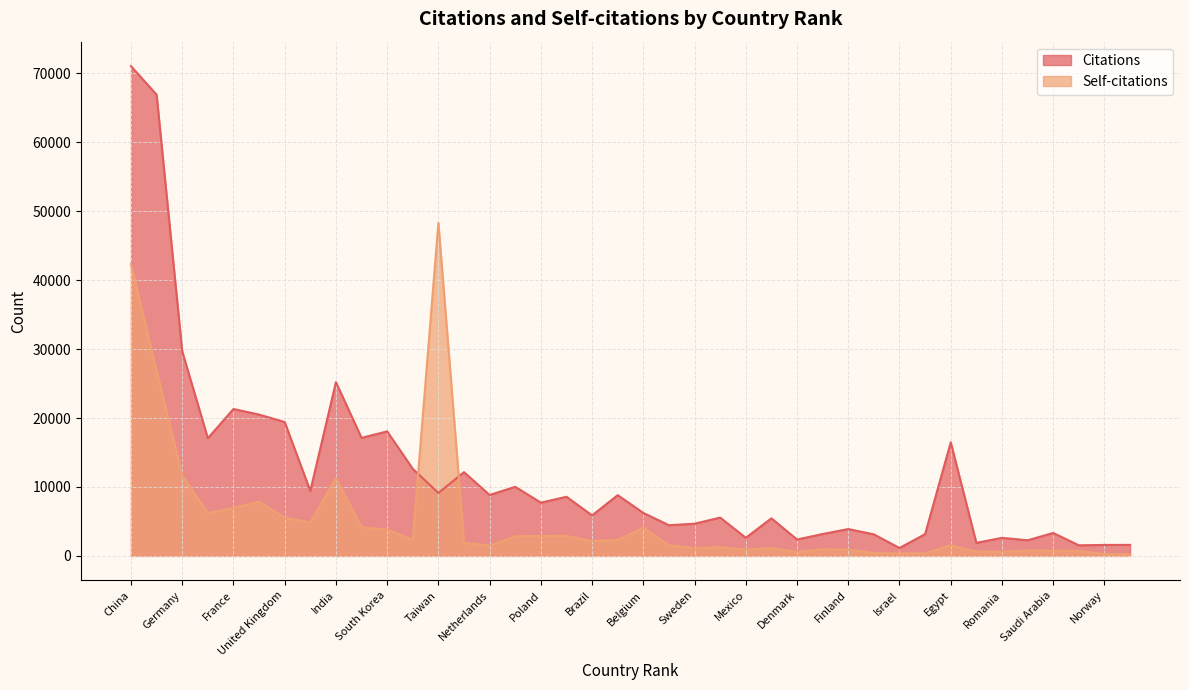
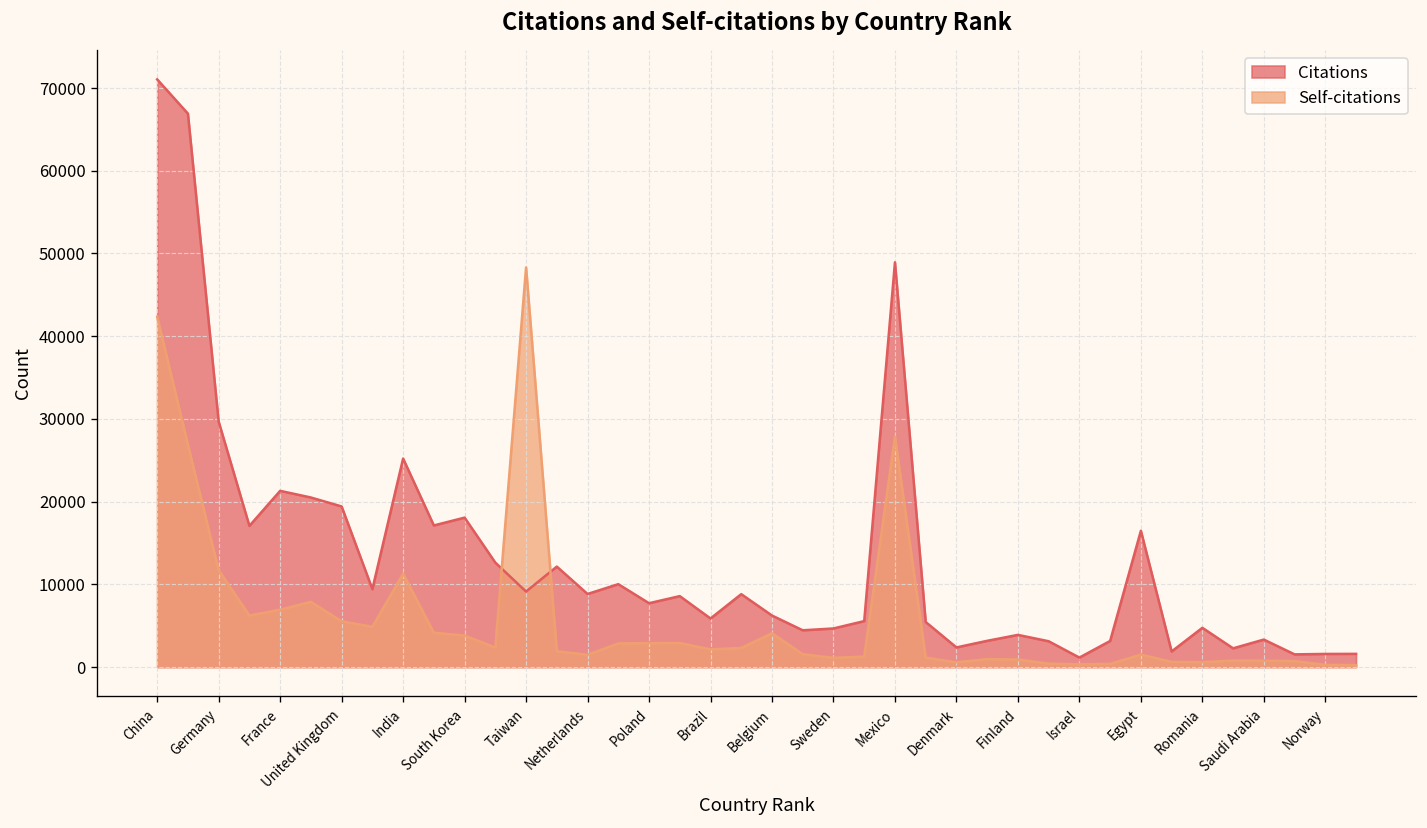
Citations, Mexico: 3000 -> 49000
Self-citations, Mexico: 1000 -> 28000
Citations, Romania: 3000 -> 5000
